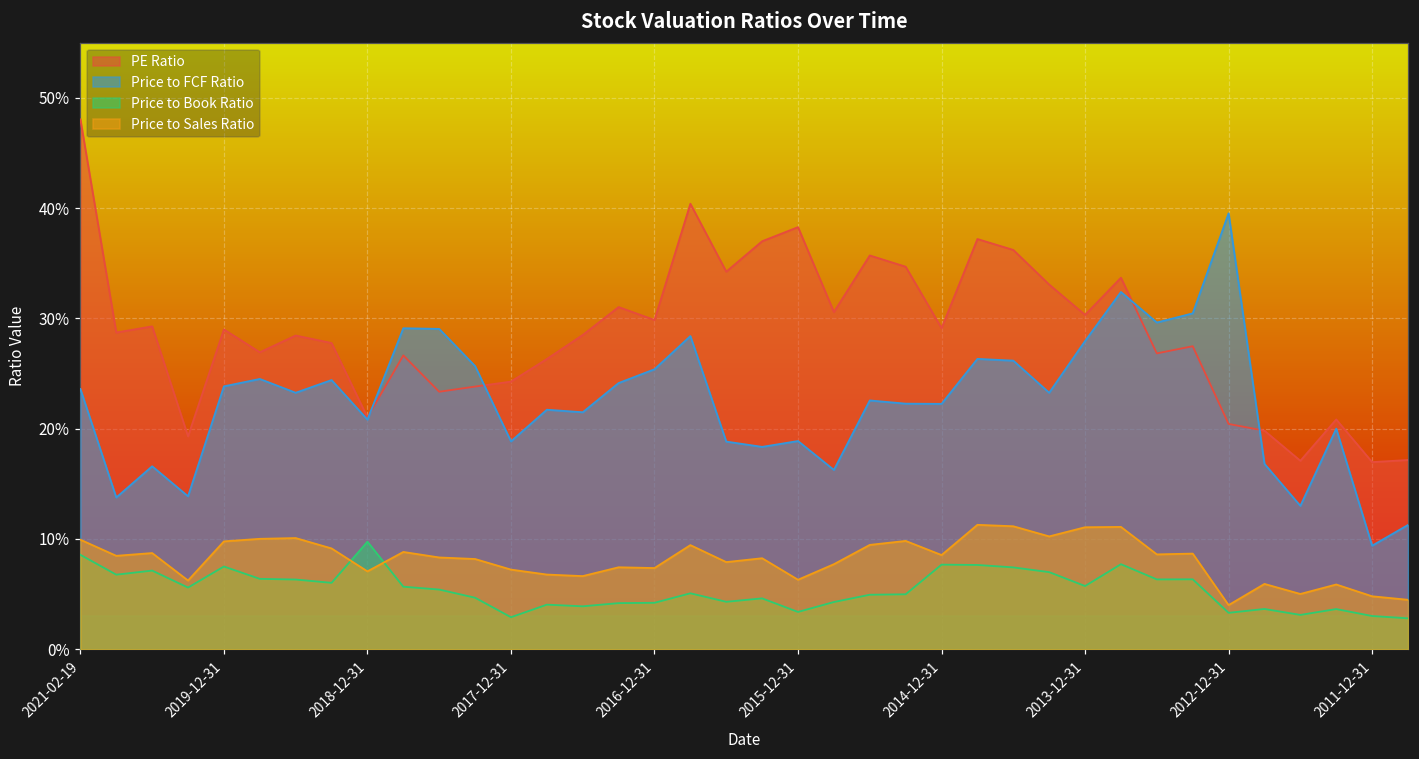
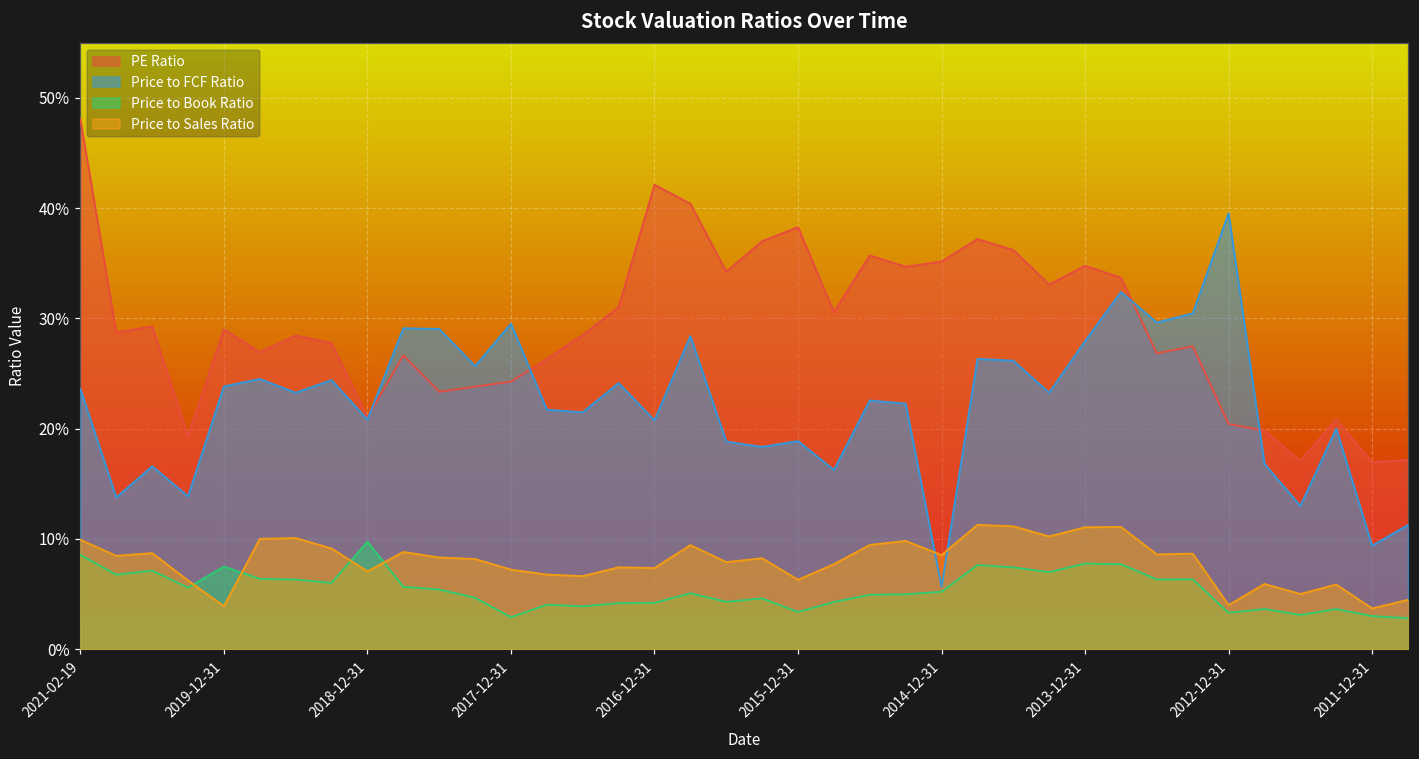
Price to Sales Ratio, 2019-12-31: 9.8% -> 3.9%
Price to FCF Ratio, 2017-12-31: 18.9% -> 29.5%
PE Ratio, 2016-12-31: 29.9% -> 42.1%
Price to FCF Ratio, 2016-12-31: 25.4% -> 20.8%
PE Ratio, 2014-12-31: 29.1% -> 35.2%
Price to FCF Ratio, 2014-12-31: 22.3% -> 5.7%
Price to Book Ratio, 2014-12-31: 7.7% -> 5.2%
PE Ratio, 2013-12-31: 30.3% -> 34.8%
Price to Book Ratio, 2013-12-31: 5.7% -> 7.8%
Price to Sales Ratio, 2011-12-31: 4.8% -> 3.7%
